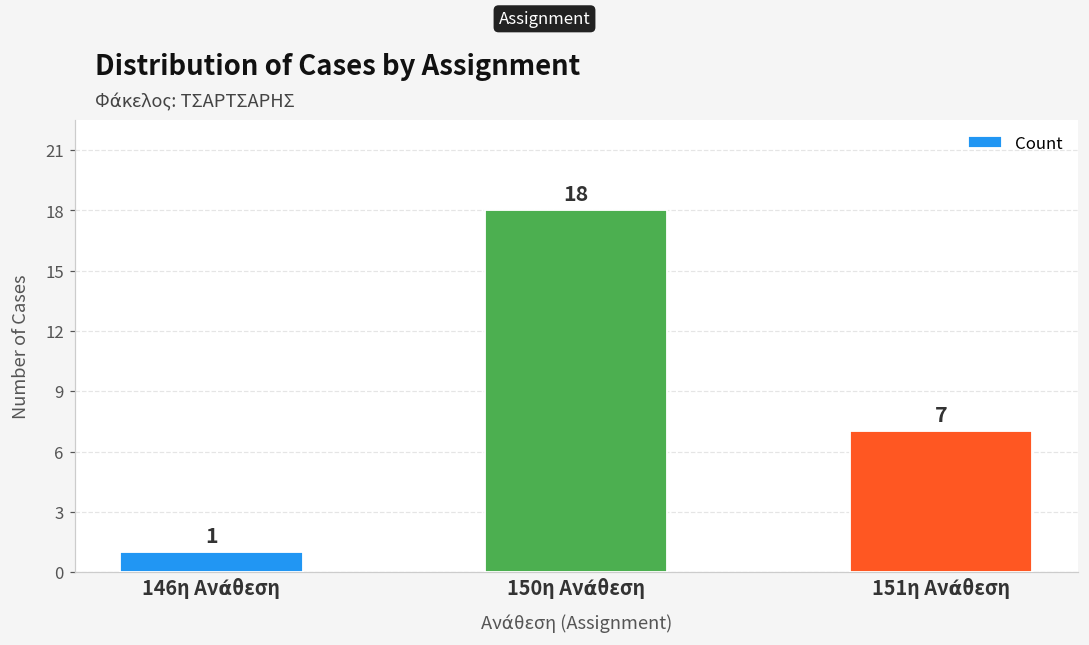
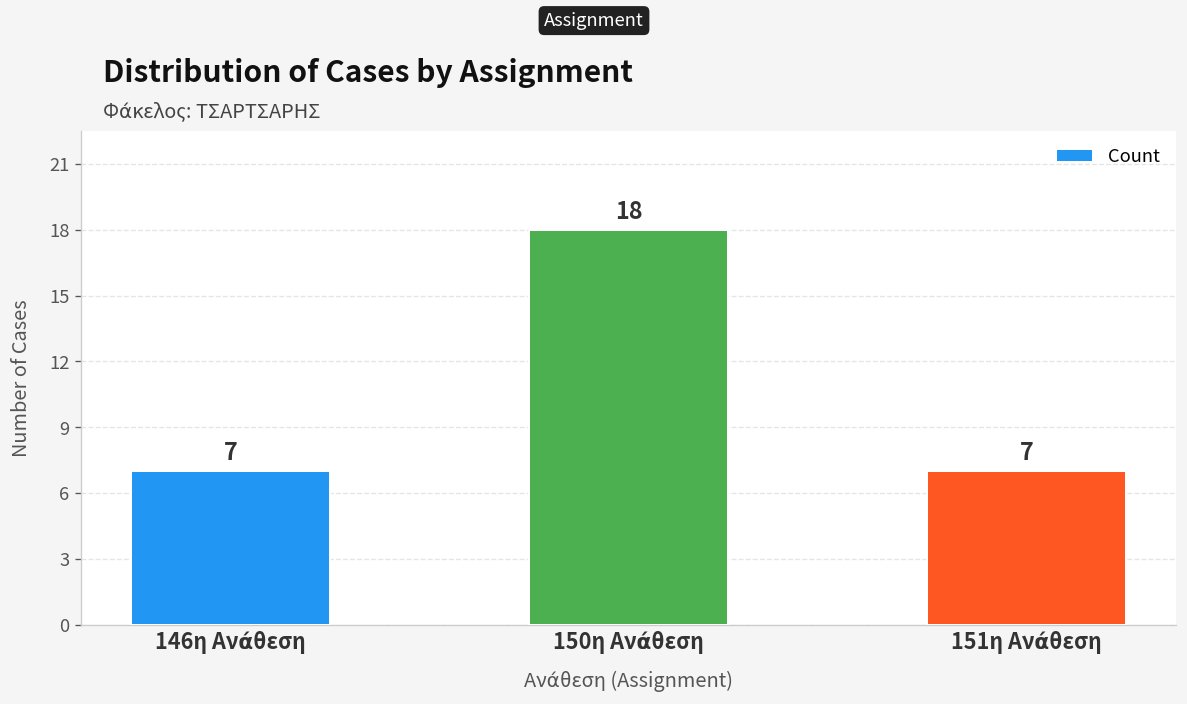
146η Ανάθεση: 1 -> 7
